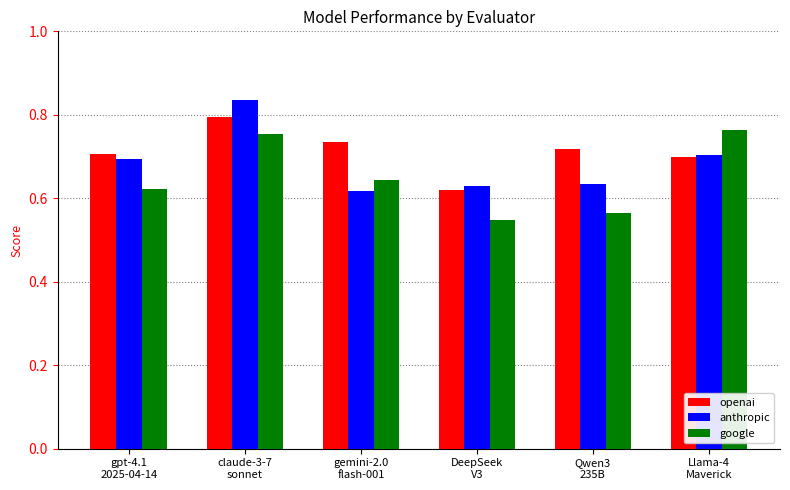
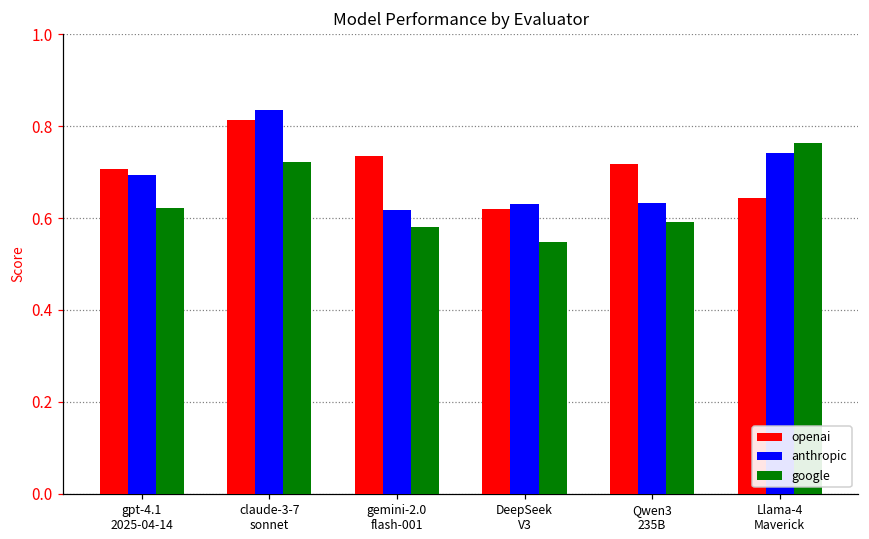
openai, claude-3-7 sonnet: 0.79 -> 0.81
google, claude-3-7 sonnet: 0.75 -> 0.72
google, gemini-2.0 flash-001: 0.64 -> 0.58
google, Qwen3 235B: 0.56 -> 0.59
openai, Llama-4 Maverick: 0.70 -> 0.64
anthropic, Llama-4 Maverick: 0.70 -> 0.74
